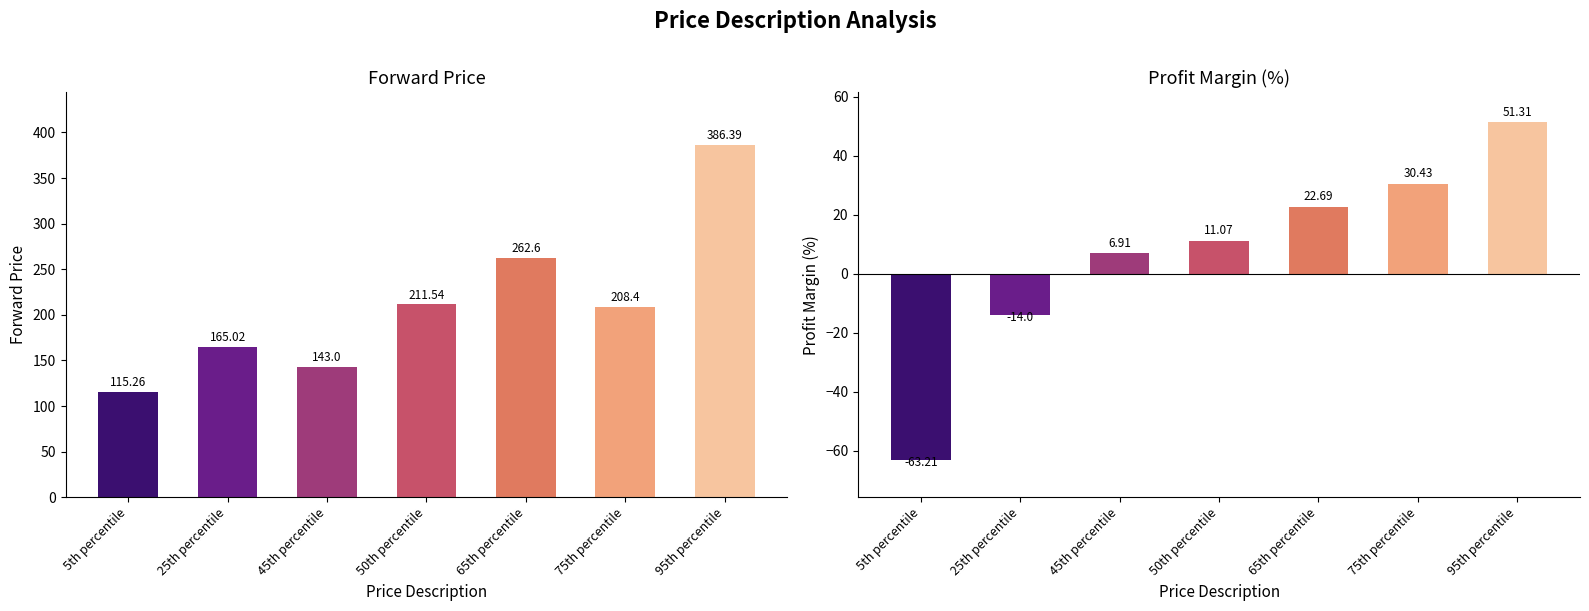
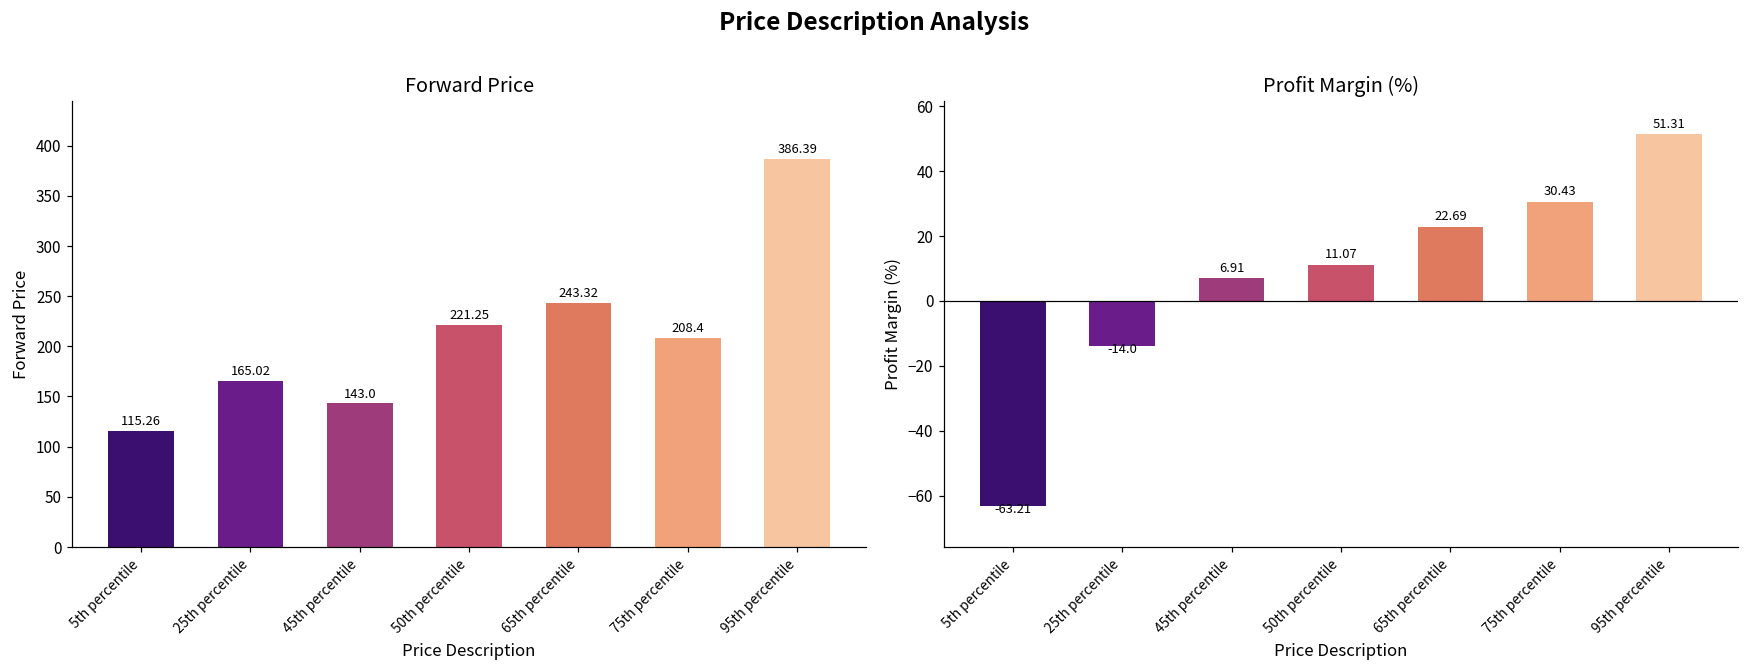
Forward Price, 50th percentile: 211.54 -> 221.25
Forward Price, 65th percentile: 262.6 -> 243.32
